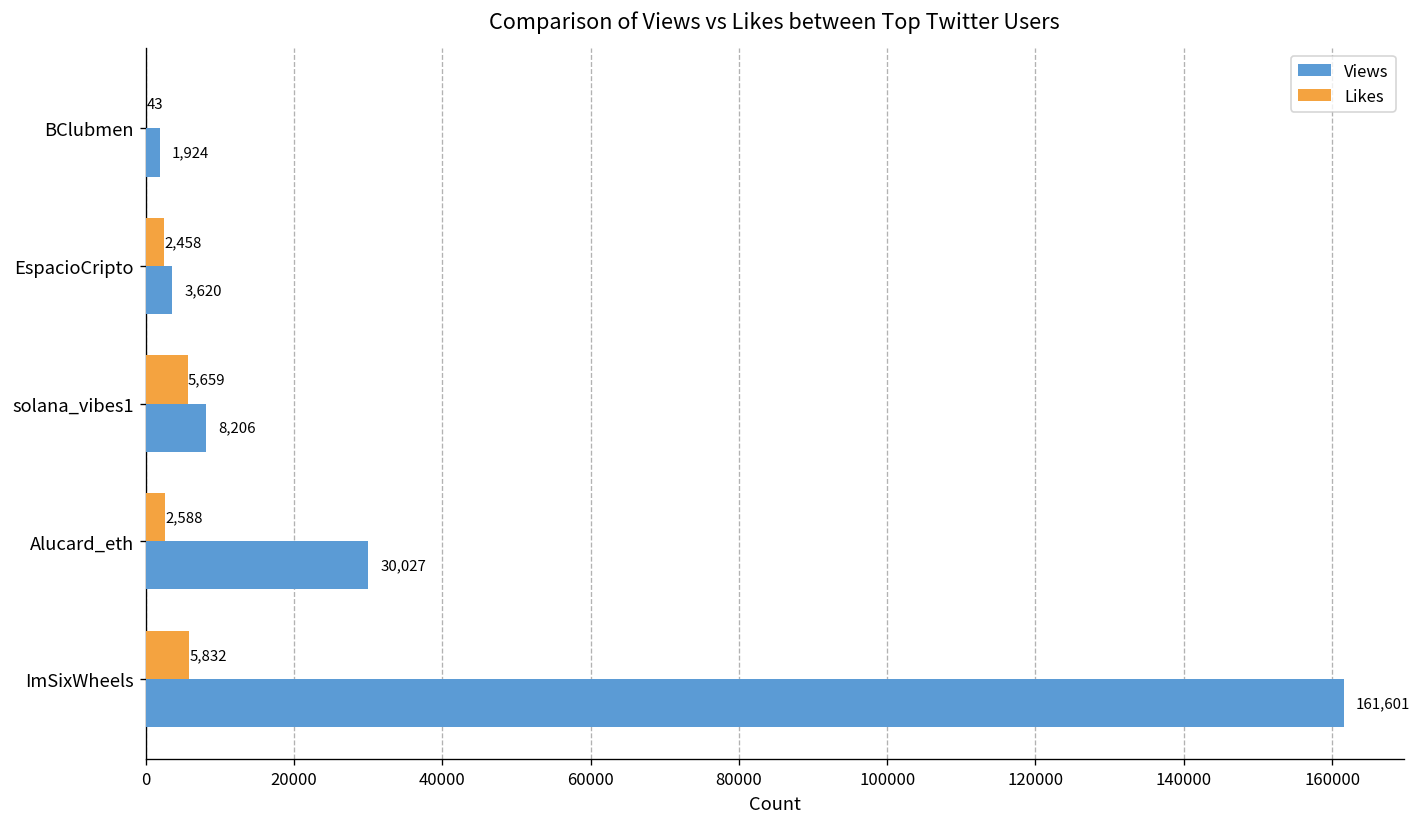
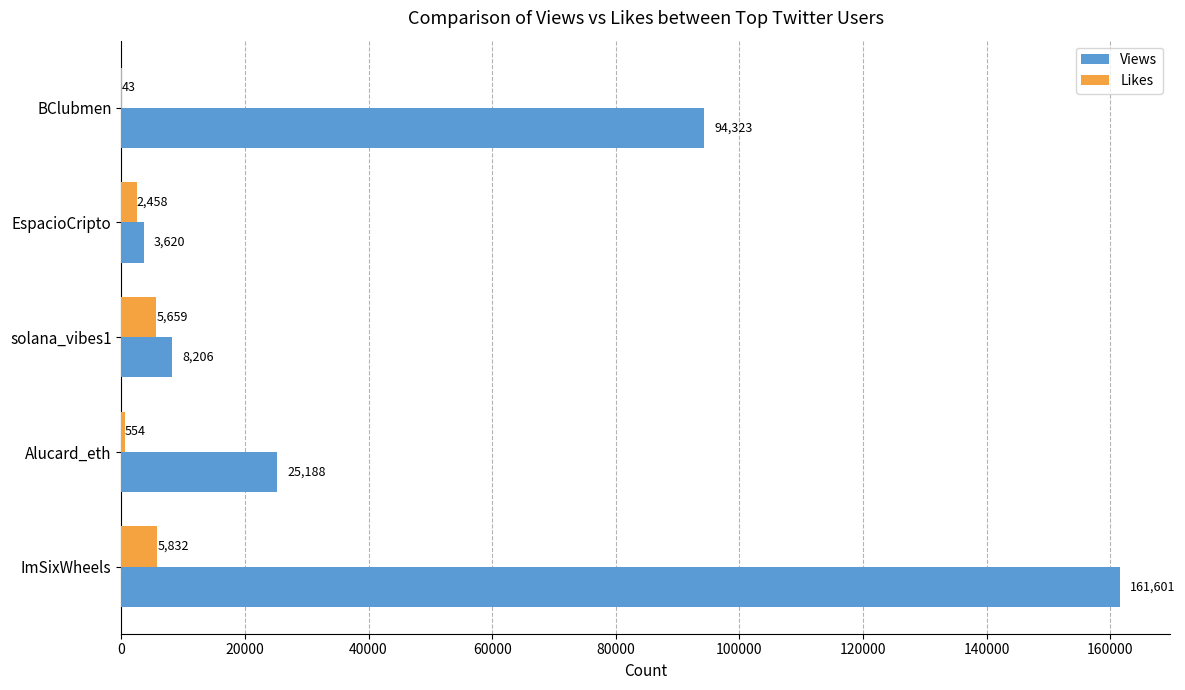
Views, BClubmen: 1,924 -> 94,323
Likes, Alucard_eth: 2,588 -> 554
Views, Alucard_eth: 30,027 -> 25,188
